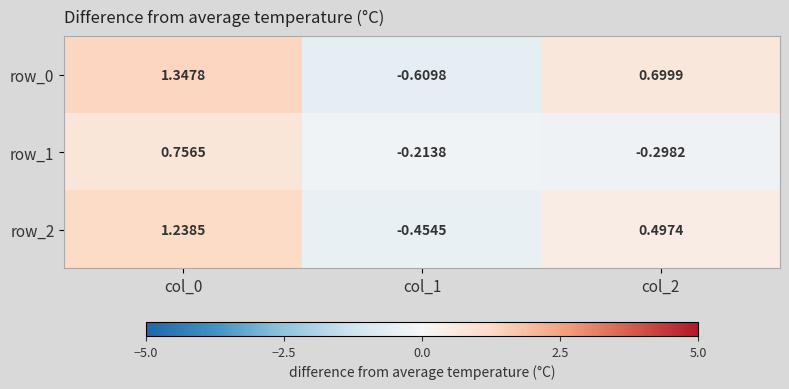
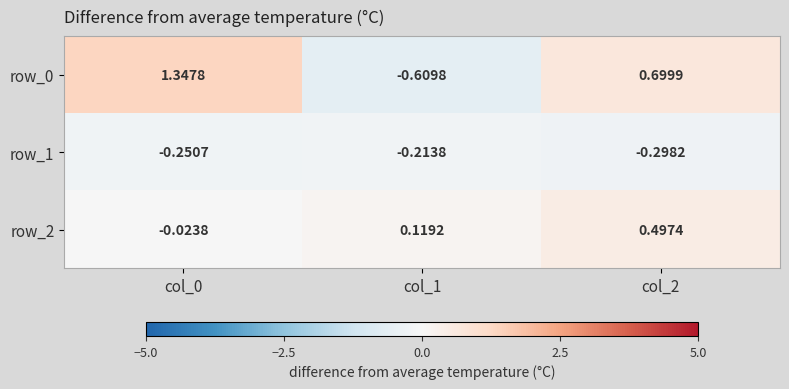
row_1, col_0: 0.7565 -> -0.2507
row_2, col_0: 1.2385 -> -0.0238
row_2, col_1: -0.4545 -> 0.1192
